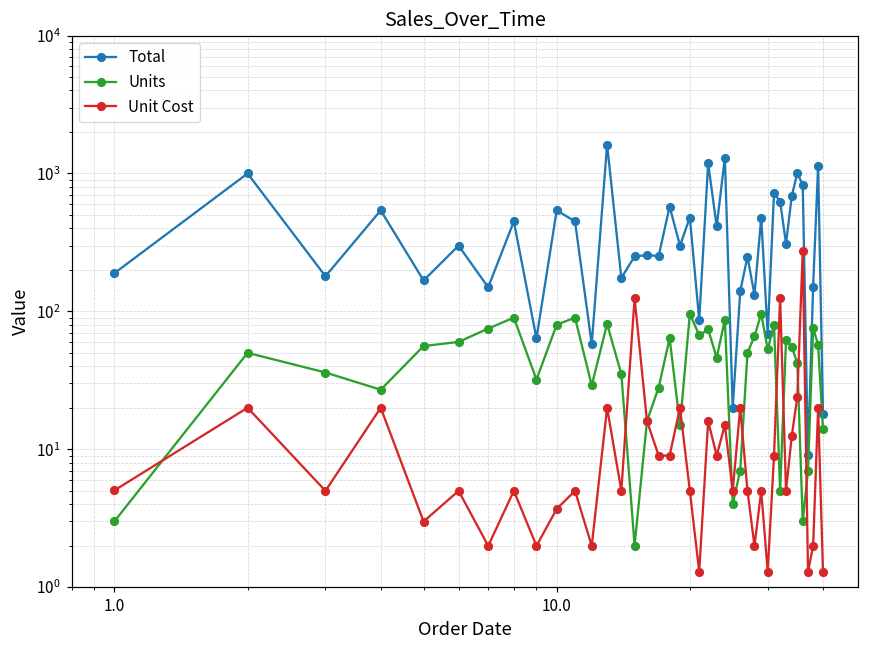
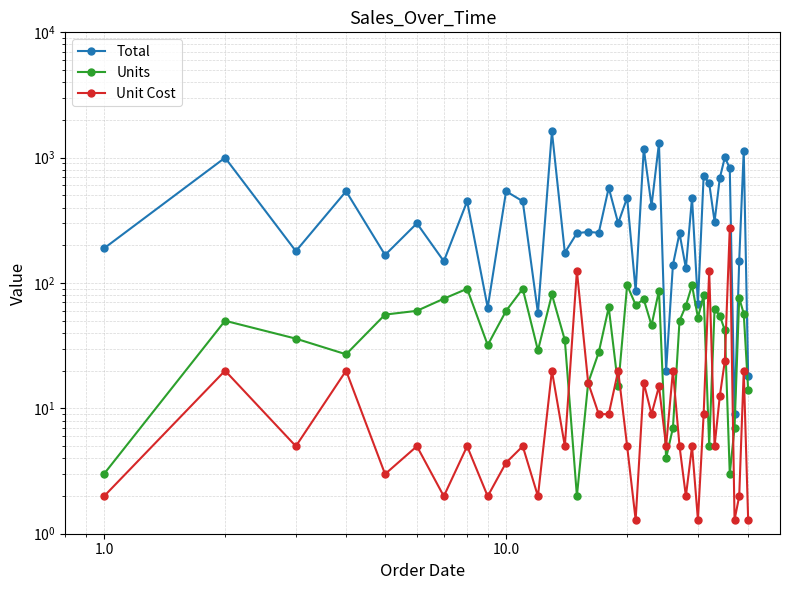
Unit Cost, 1.0: 5.0 -> 2.0
Units, 10.0: 80 -> 60
